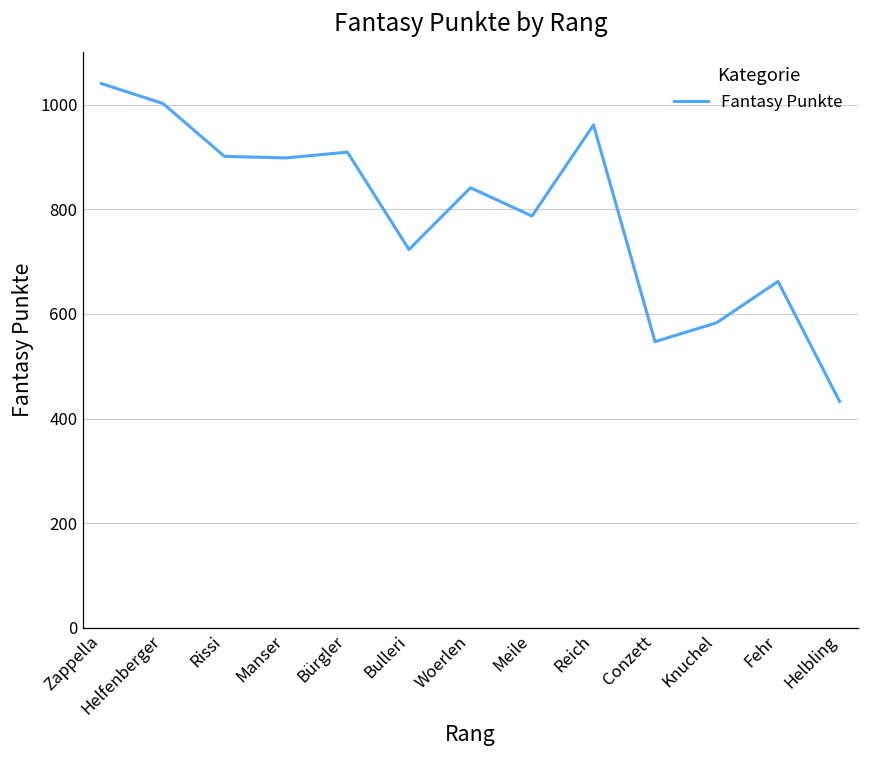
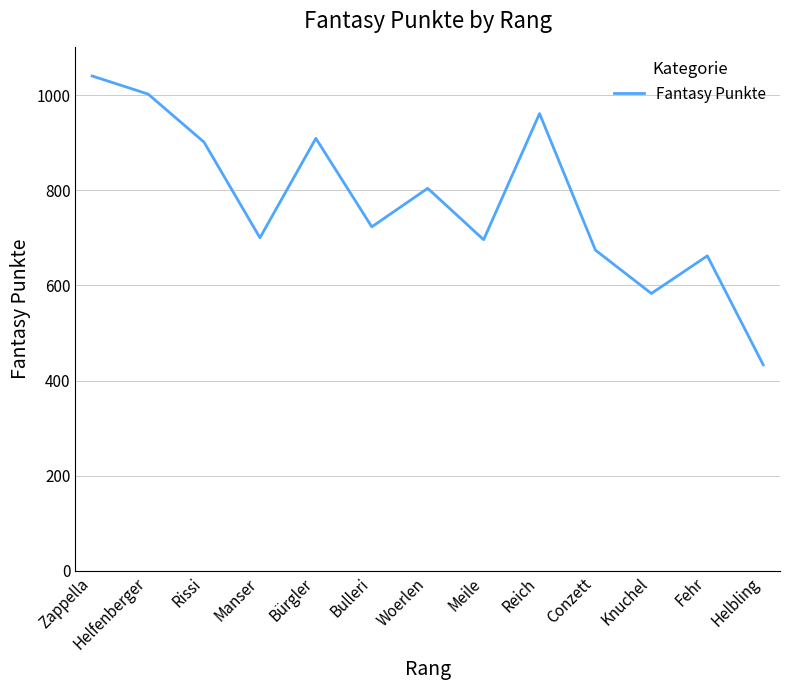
Manser: 900 -> 700
Woerlen: 840 -> 800
Meile: 790 -> 700
Conzett: 550 -> 670
